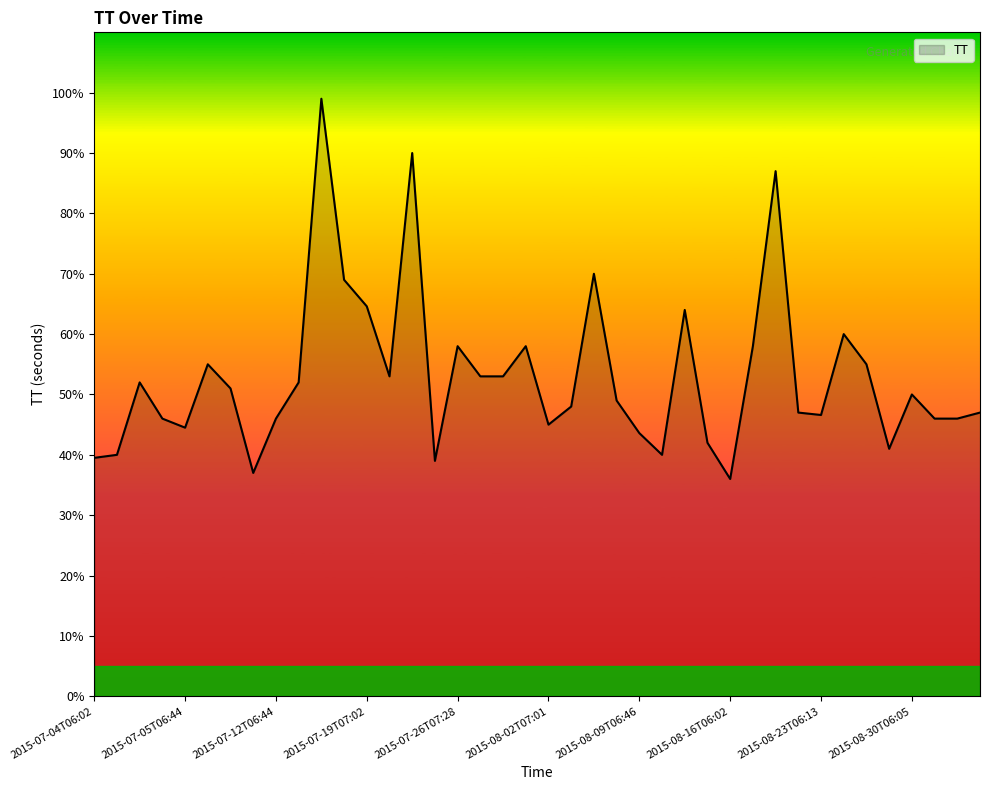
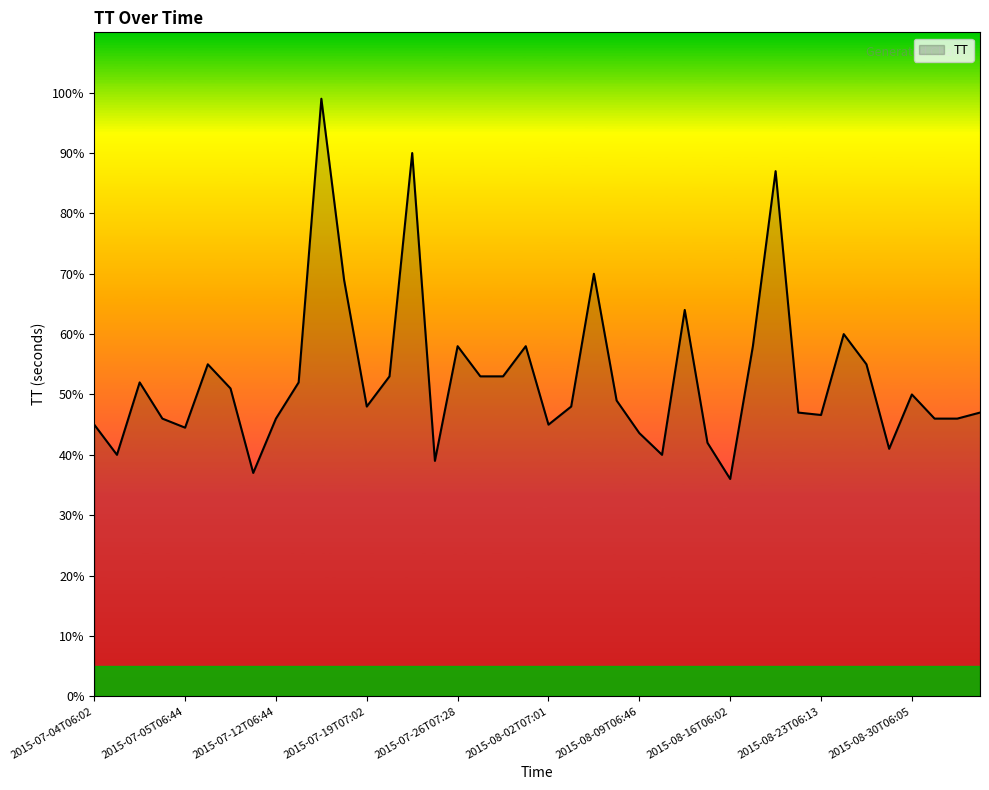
2015-07-04T06:02: 40% -> 45%
2015-07-19T07:02: 65% -> 48%
